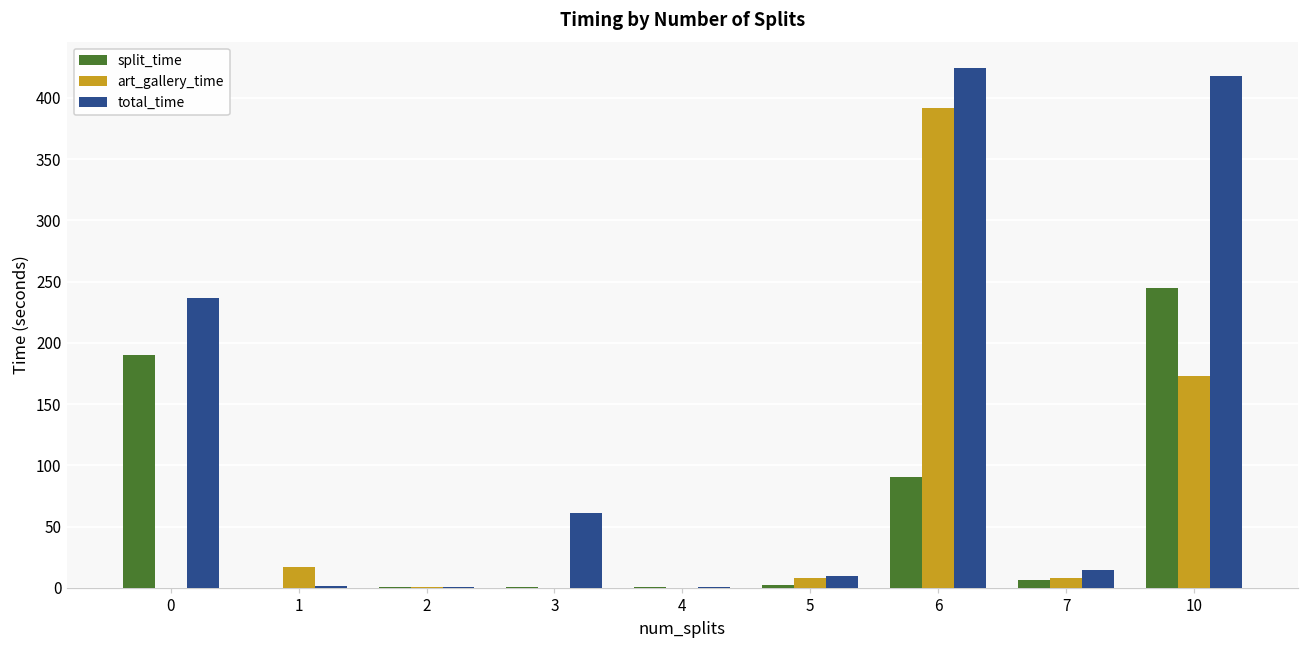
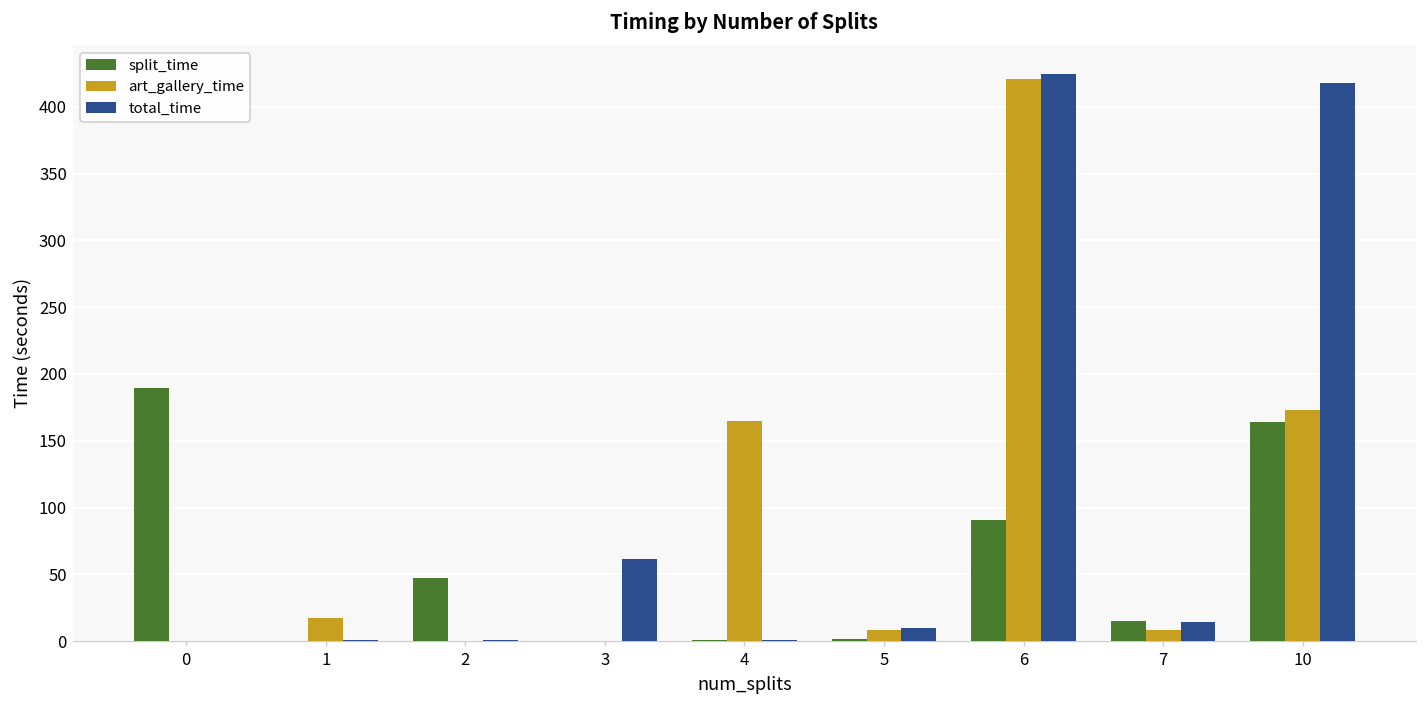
total_time, 0: 237 -> 0
split_time, 2: 0 -> 48
art_gallery_time, 4: 0 -> 165
art_gallery_time, 6: 392 -> 421
split_time, 7: 6 -> 15
split_time, 10: 245 -> 164
